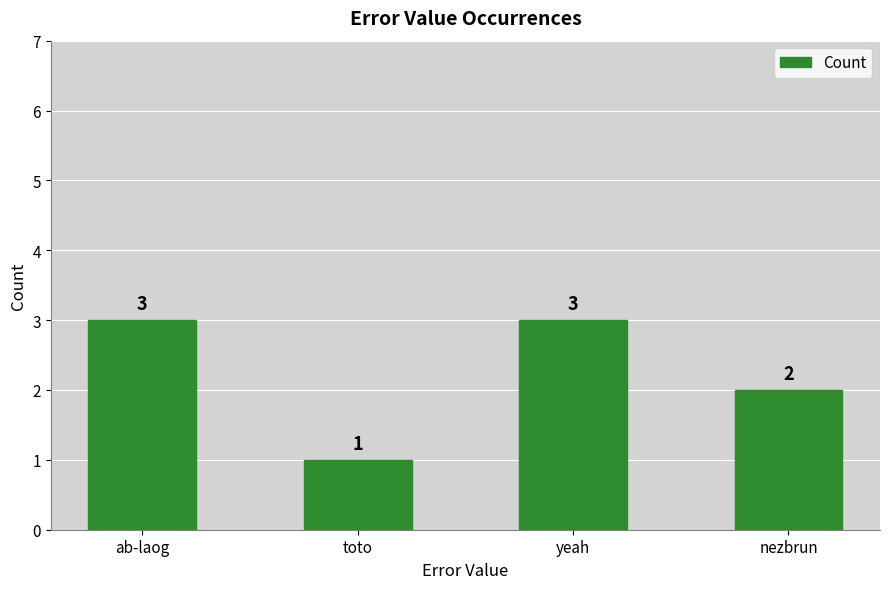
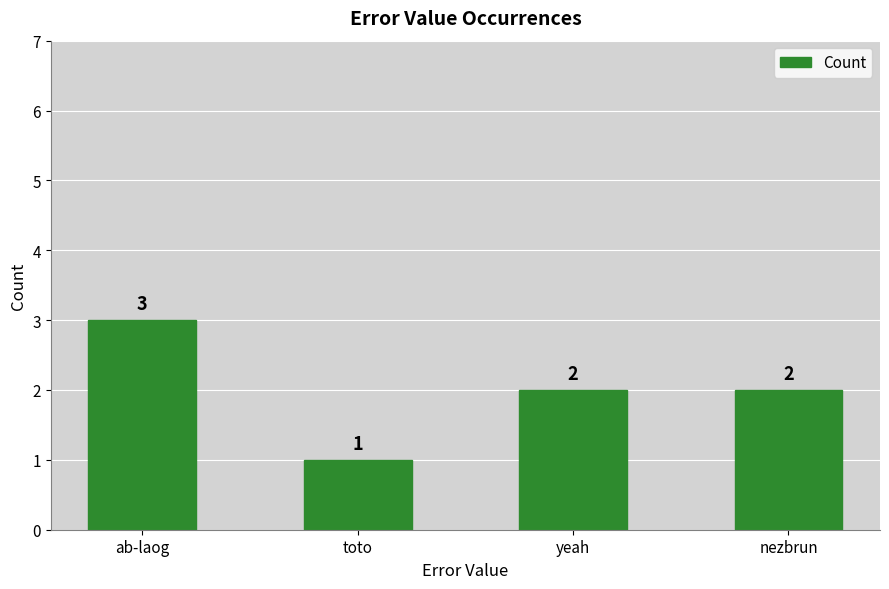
yeah: 3 -> 2
